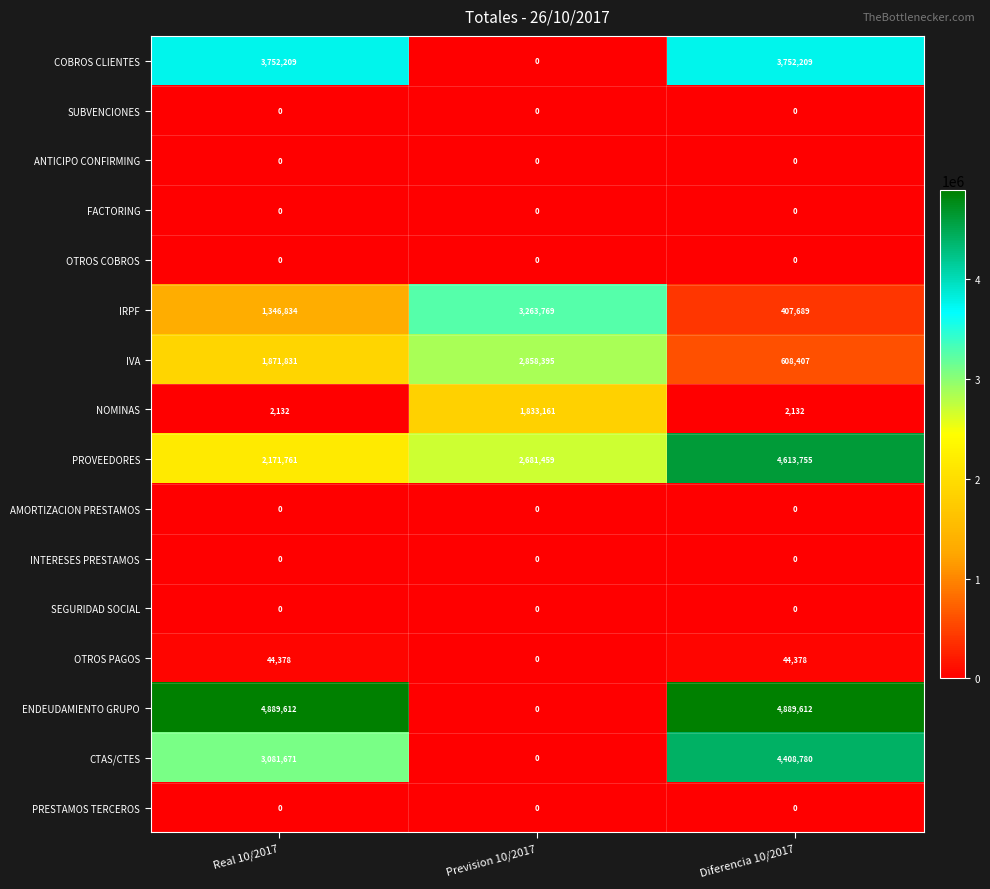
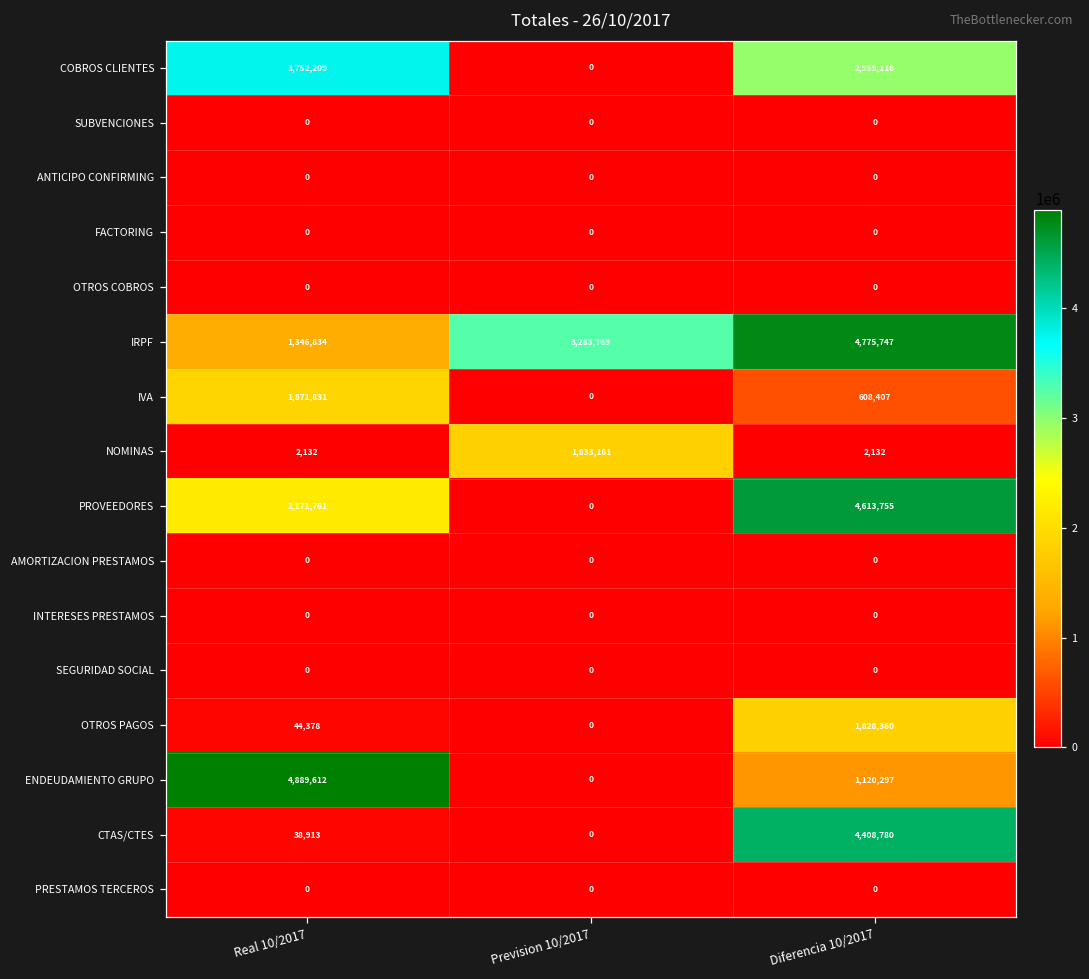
COBROS CLIENTES, Diferencia 10/2017: 3,752,209 -> 2,959,116
IRPF, Diferencia 10/2017: 407,689 -> 4,775,747
IVA, Prevision 10/2017: 2,858,395 -> 0
PROVEEDORES, Prevision 10/2017: 2,681,459 -> 0
OTROS PAGOS, Diferencia 10/2017: 44,378 -> 1,828,360
ENDEUDAMIENTO GRUPO, Diferencia 10/2017: 4,889,612 -> 1,120,297
CTAS/CTES, Real 10/2017: 3,081,671 -> 38,913
